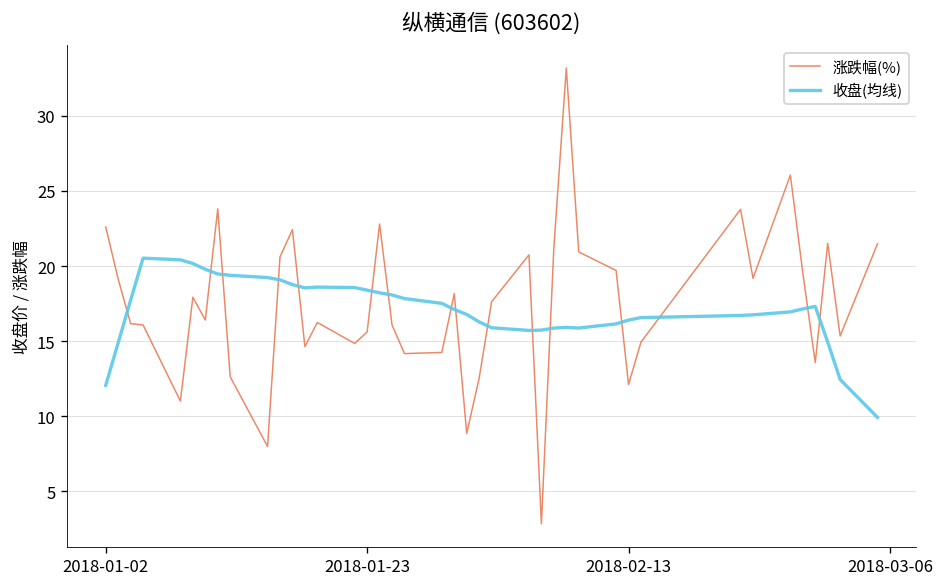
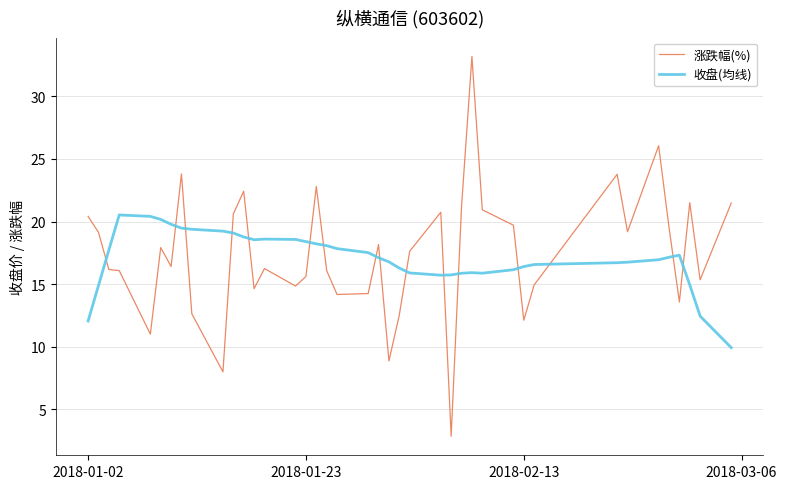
涨跌幅(%), 2018-01-02: 22.6 -> 20.4
